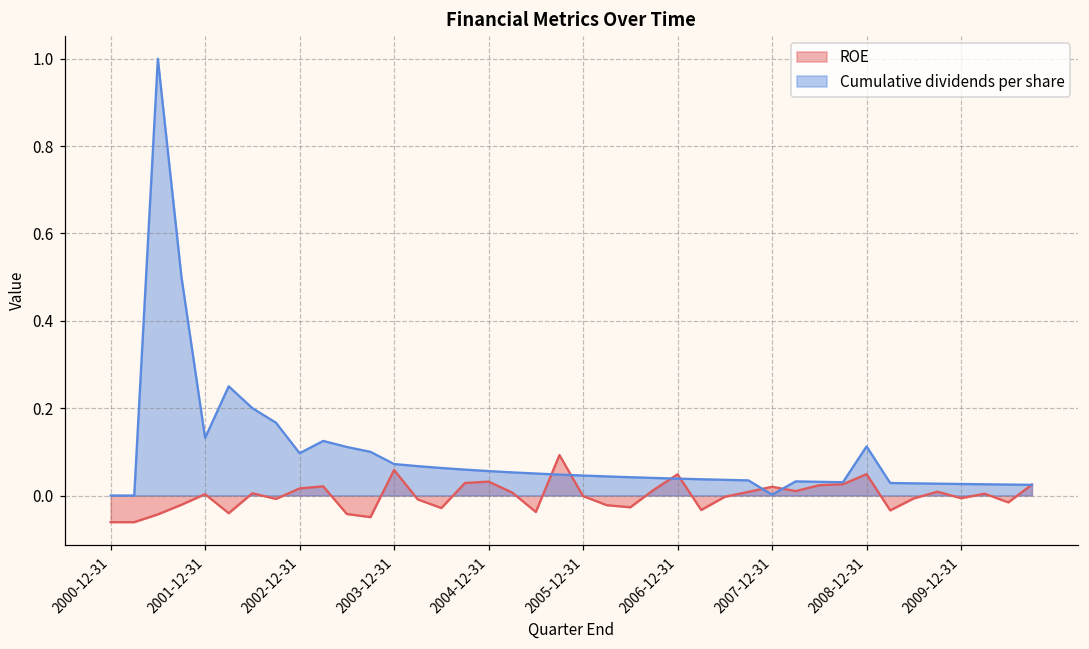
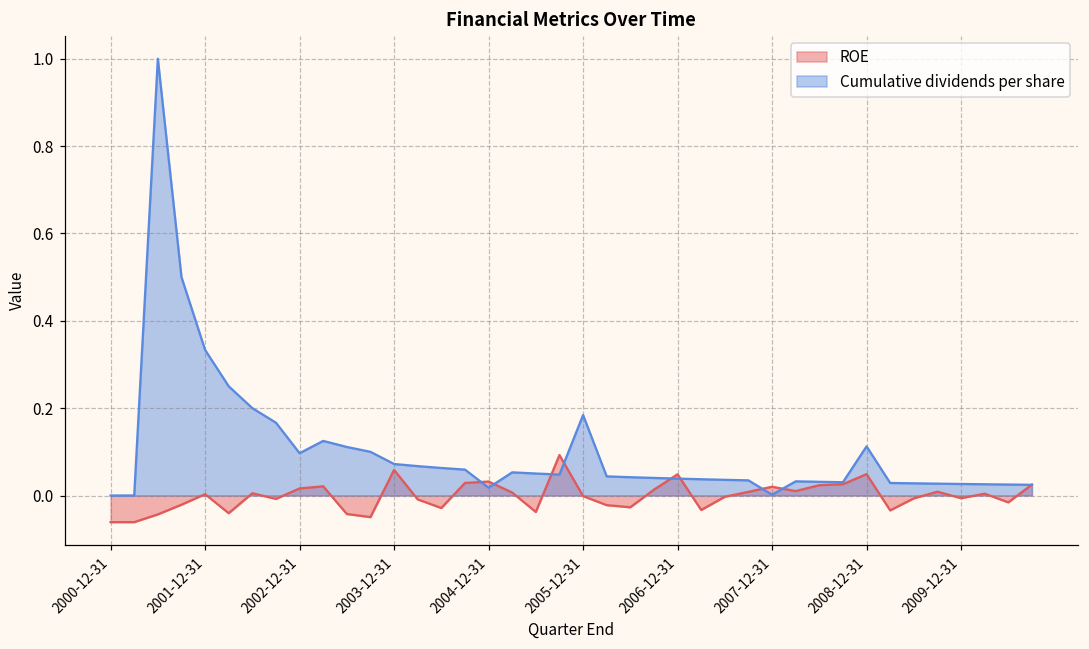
Cumulative dividends per share, 2001-12-31: 0.13 -> 0.33
Cumulative dividends per share, 2004-12-31: 0.06 -> 0.02
Cumulative dividends per share, 2005-12-31: 0.05 -> 0.18
